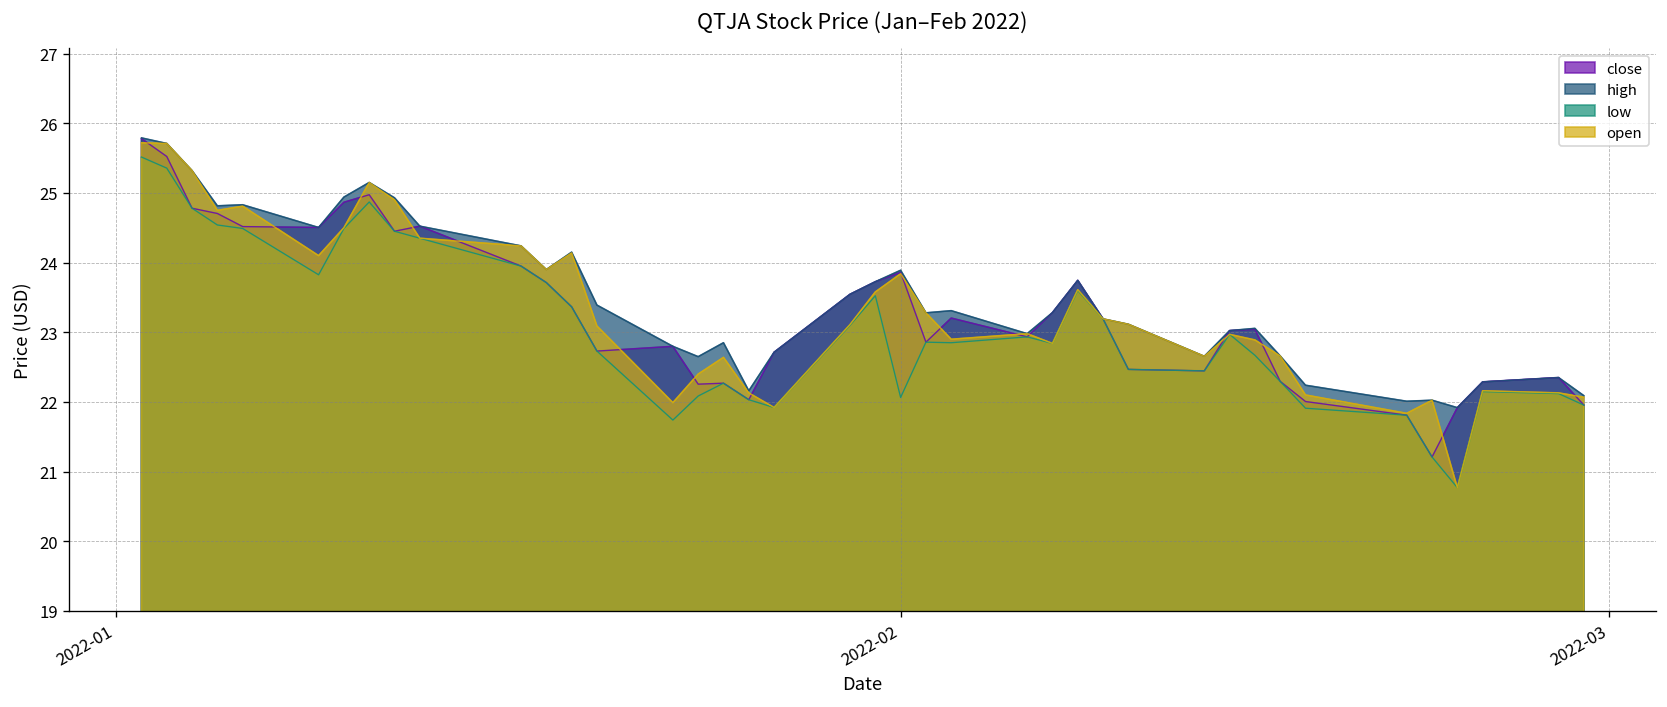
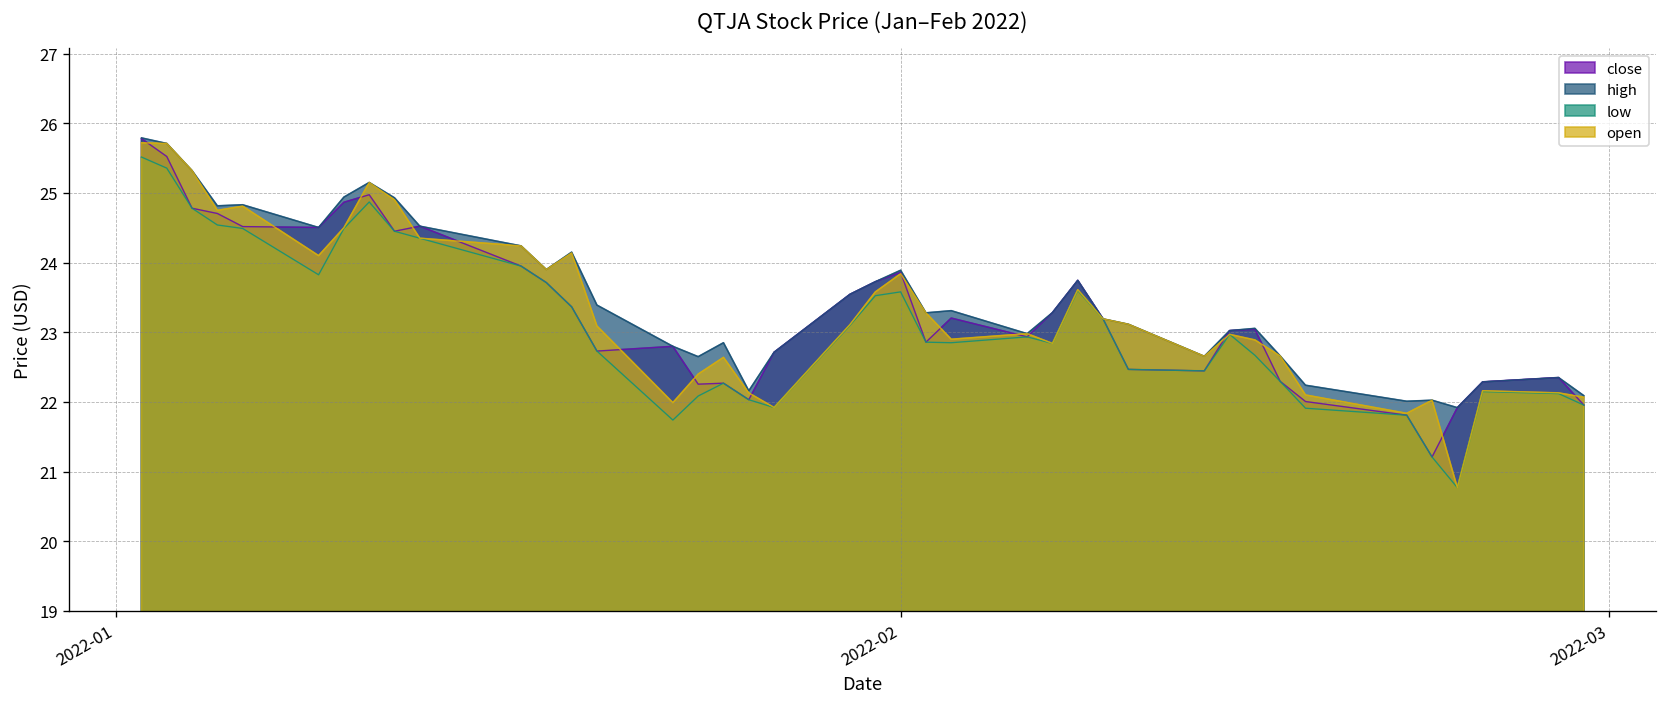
low, 2022-02: 22.1 -> 23.6
